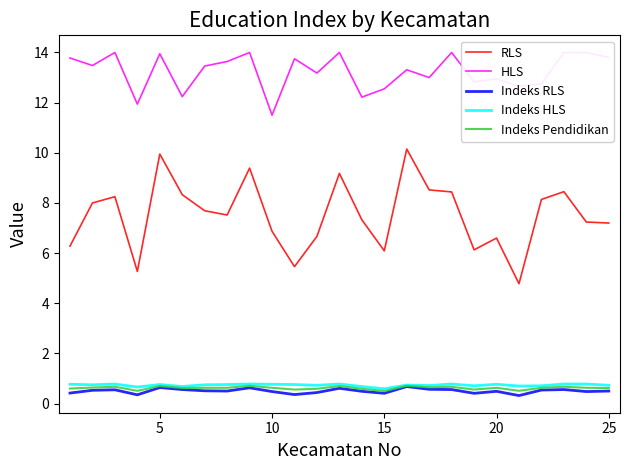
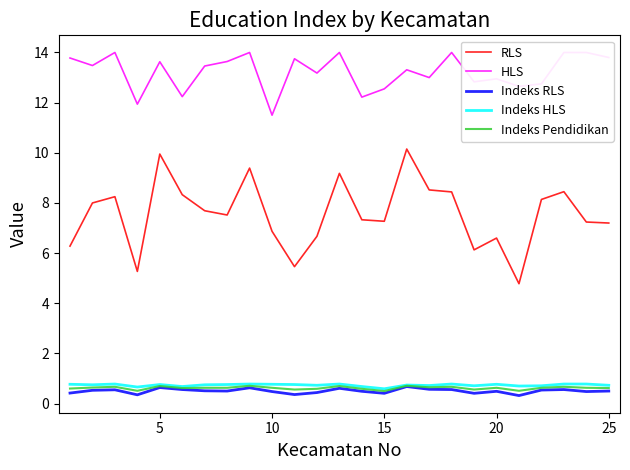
HLS, 5: 14.0 -> 13.6
RLS, 15: 6.1 -> 7.3
